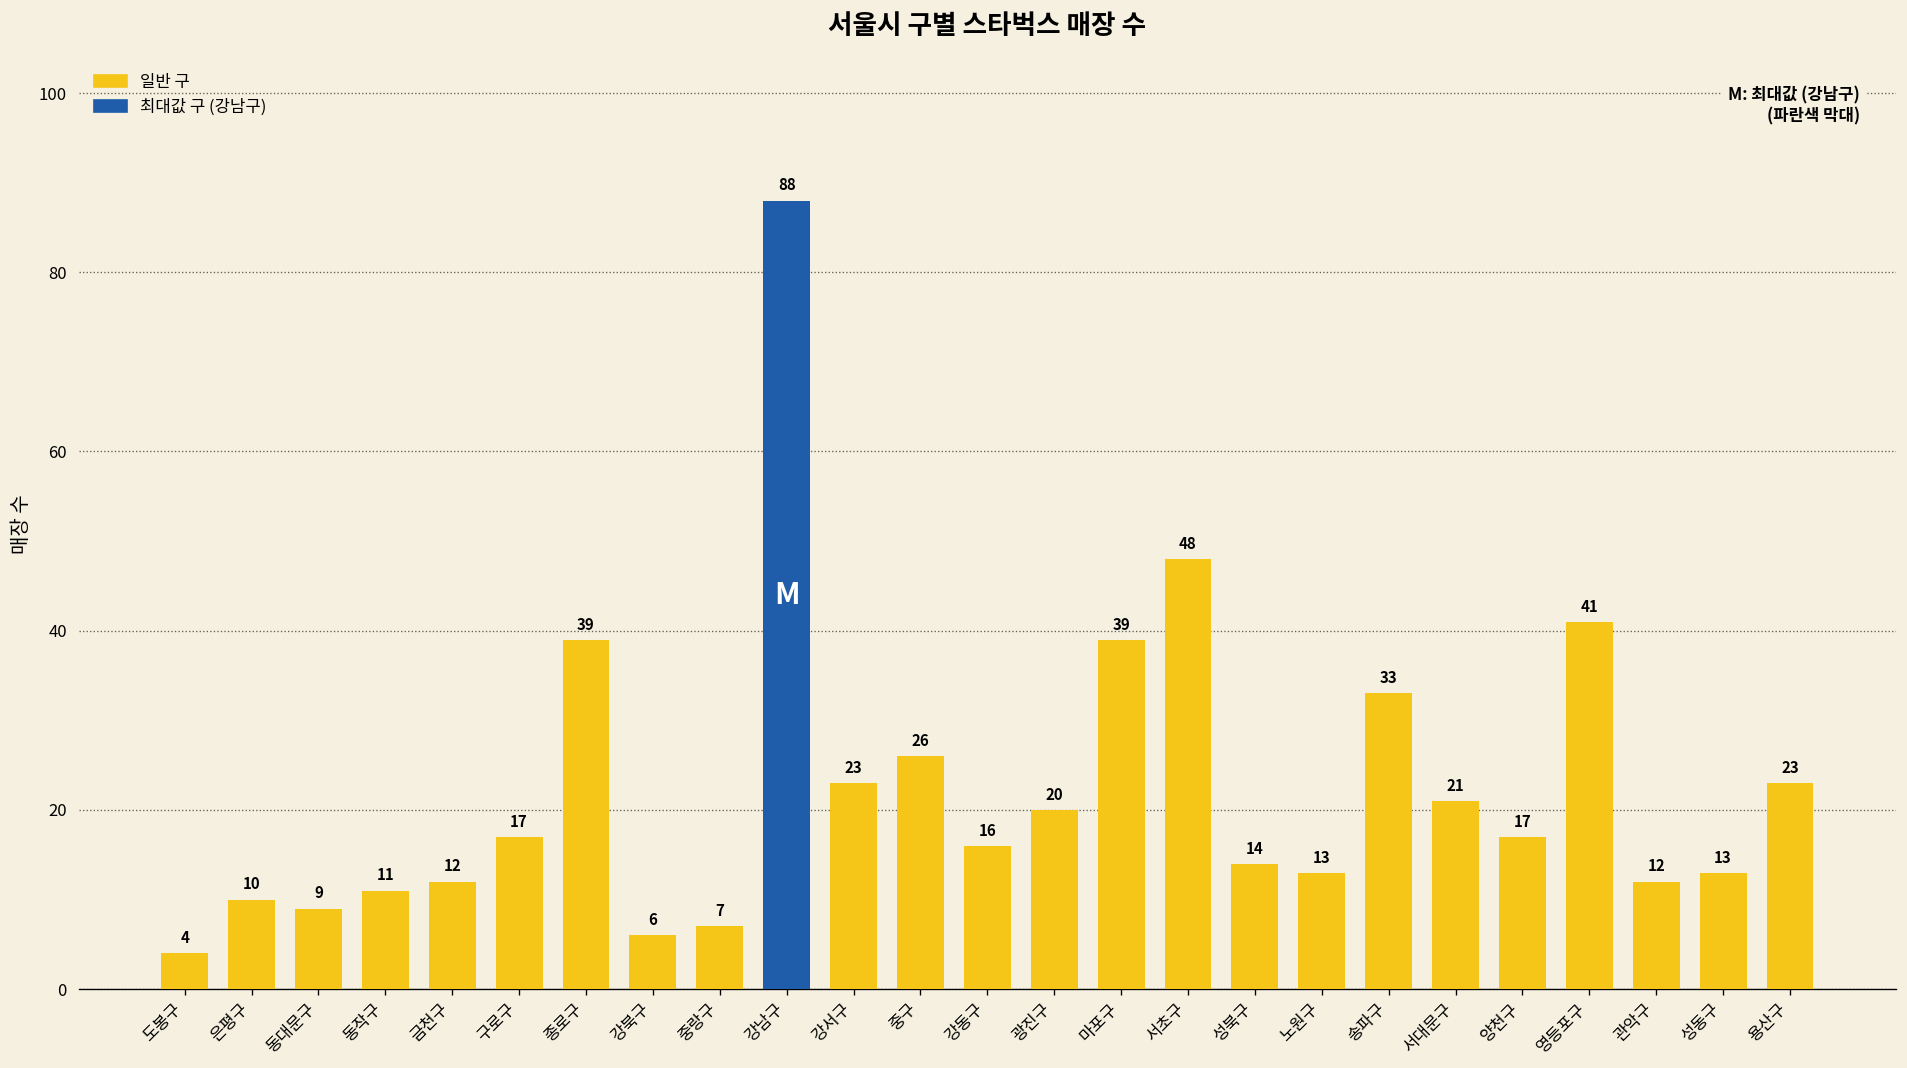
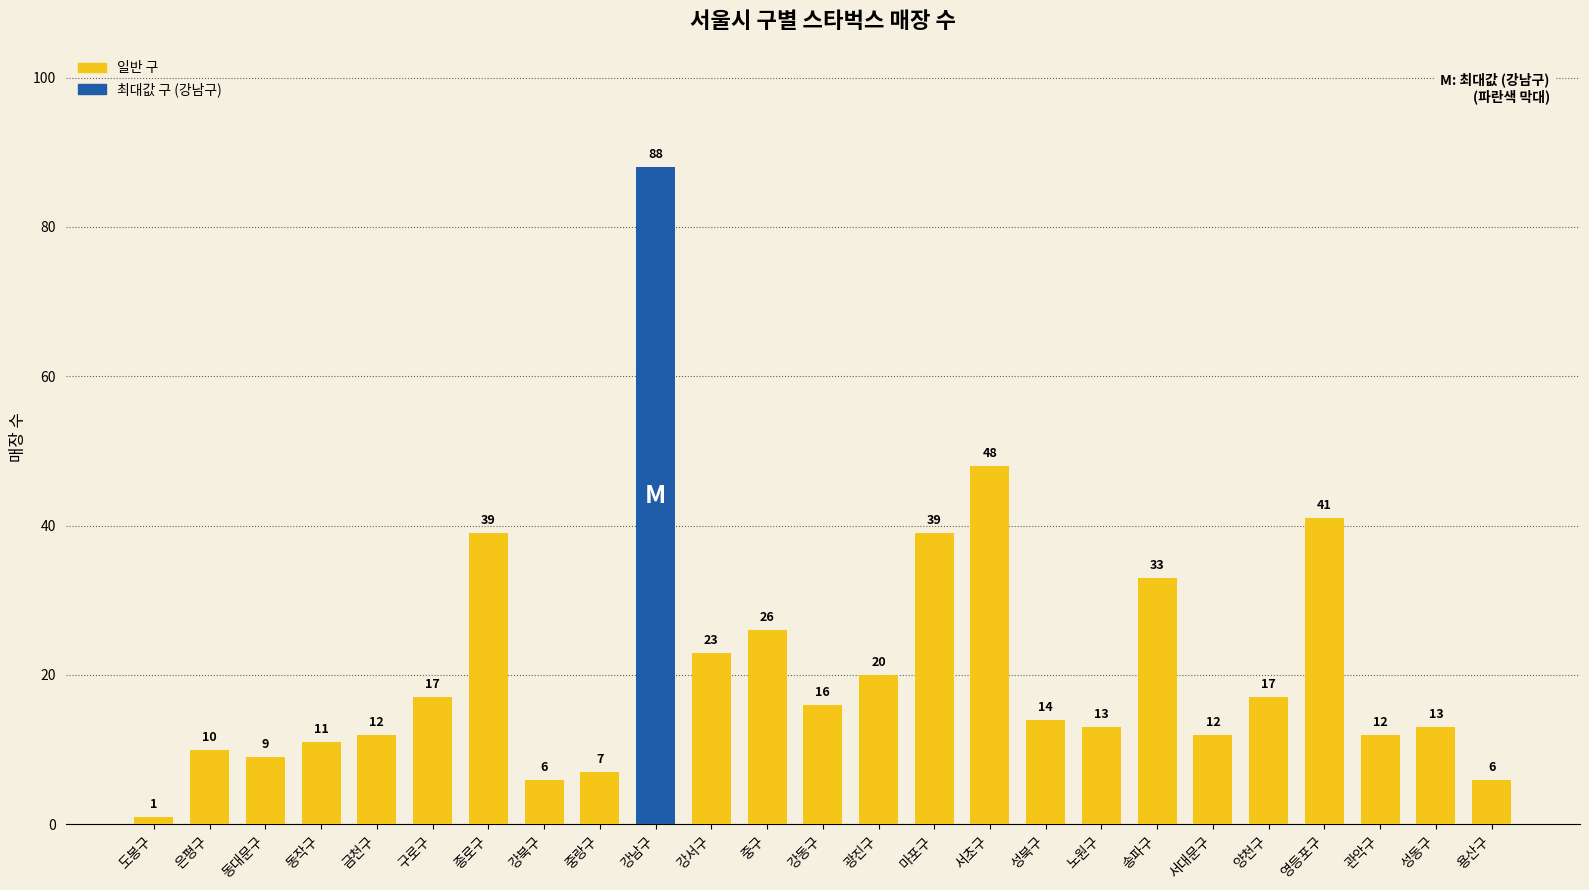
도봉구: 4 -> 1
서대문구: 21 -> 12
용산구: 23 -> 6
